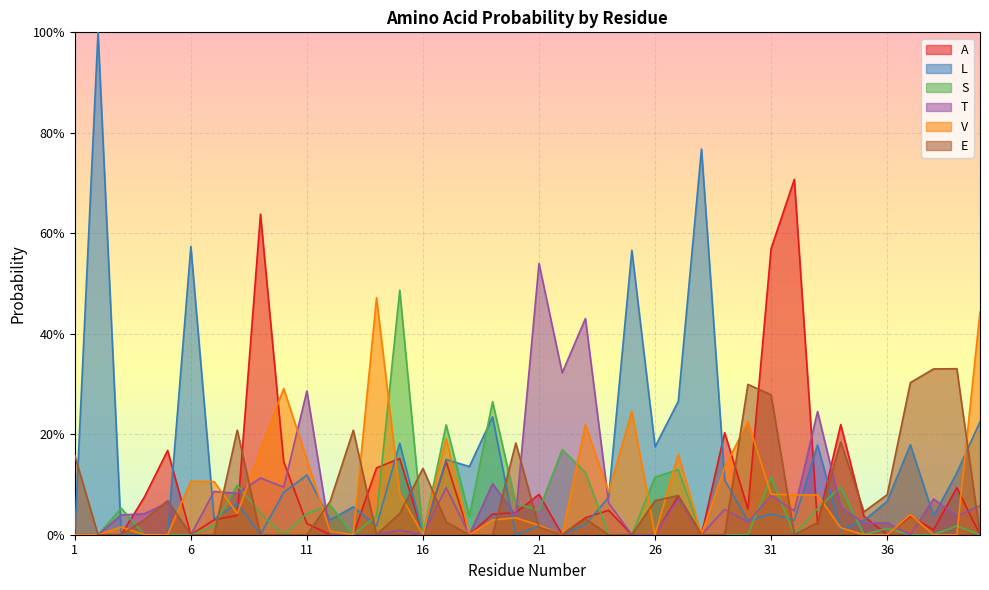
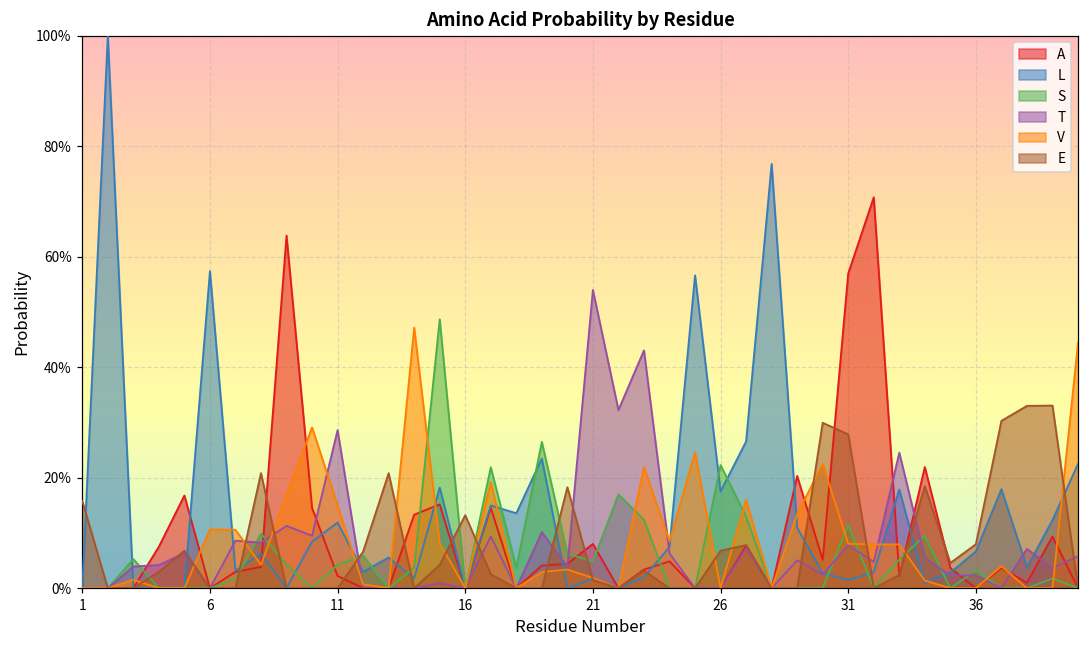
S, 26: 11% -> 22%
L, 31: 4% -> 1%
S, 36: 1% -> 3%
